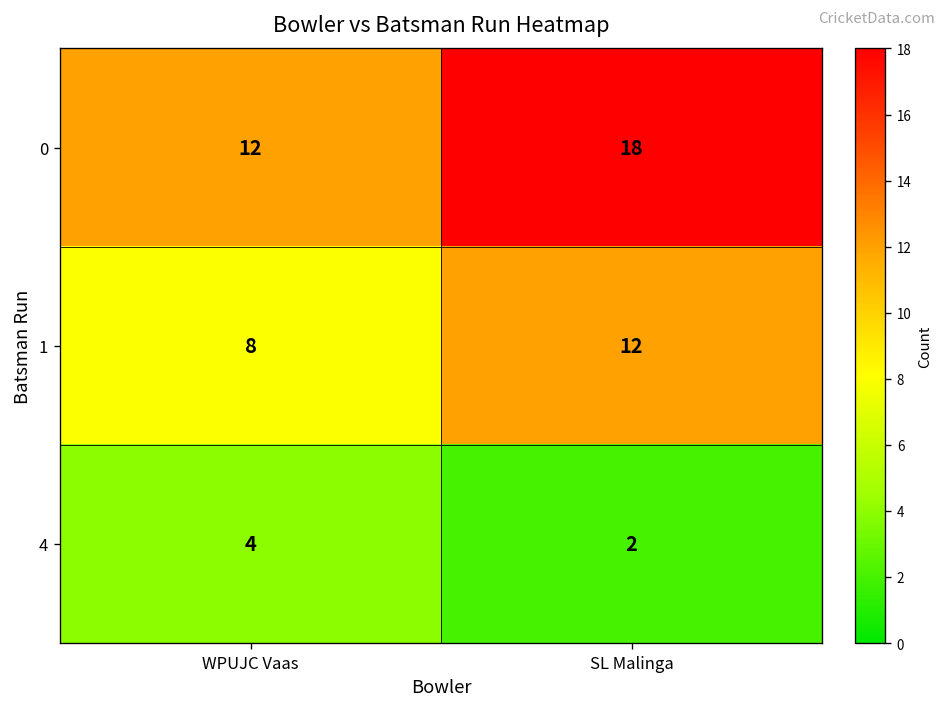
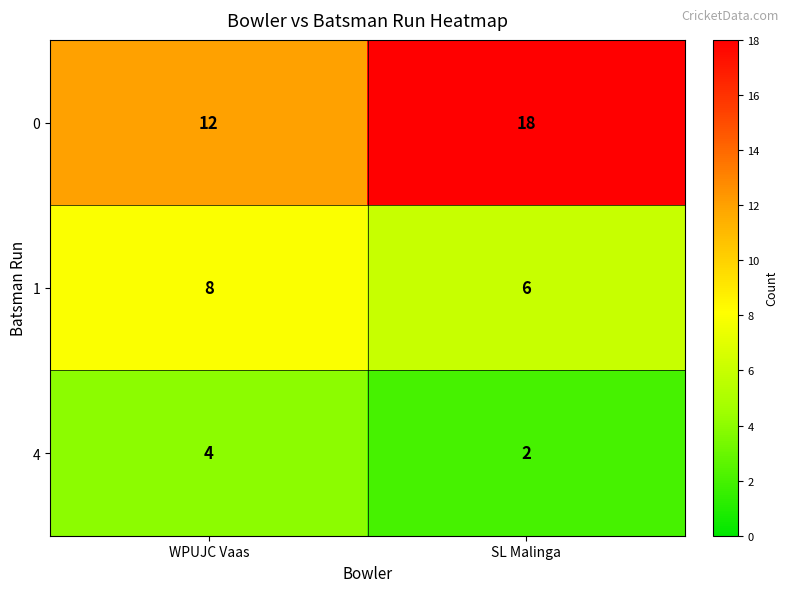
1, SL Malinga: 12 -> 6
